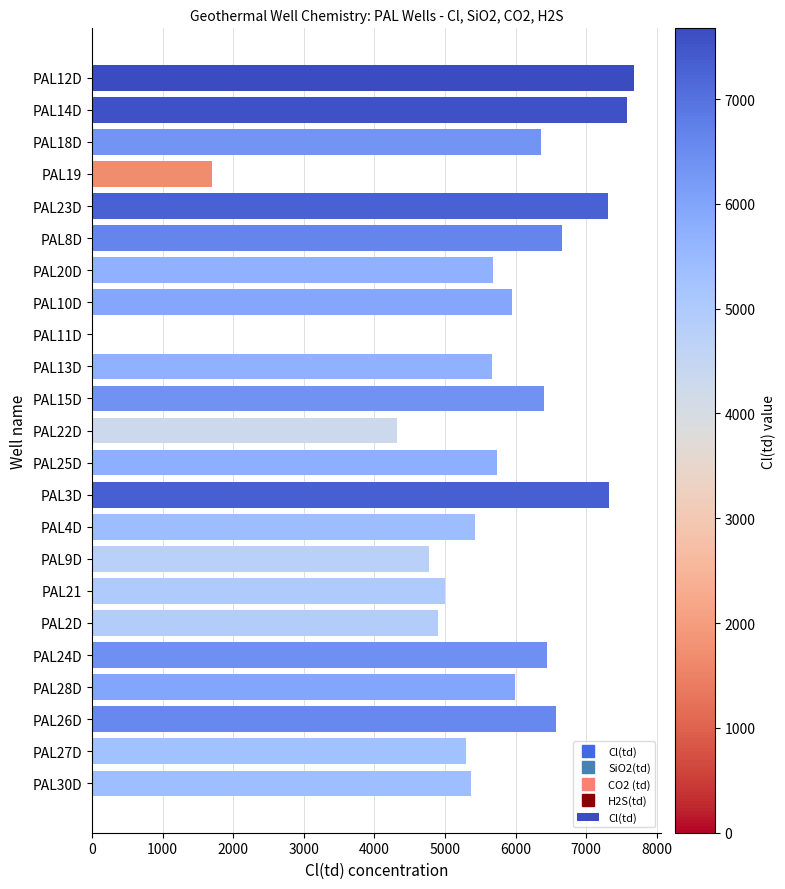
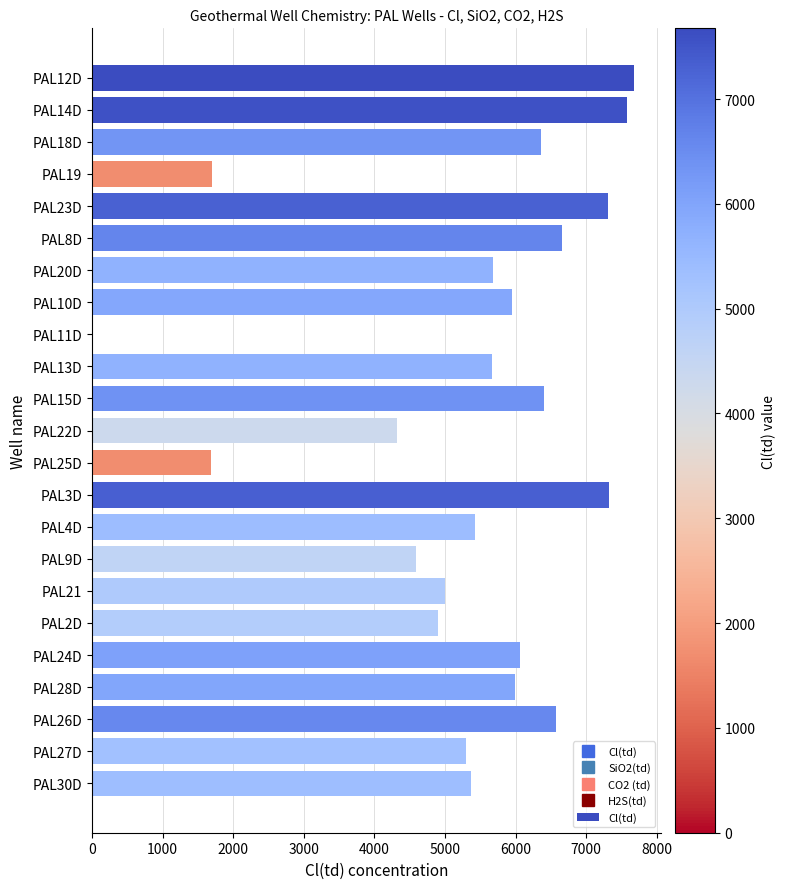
PAL25D: 5700 -> 1700
PAL9D: 4800 -> 4600
PAL24D: 6400 -> 6100
